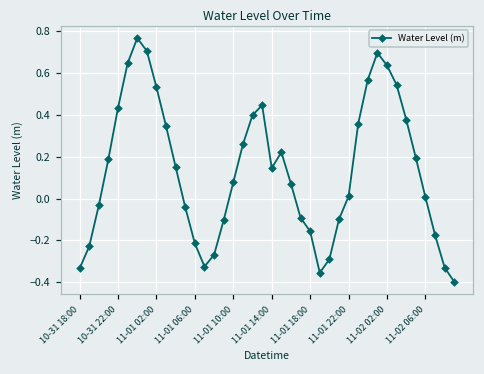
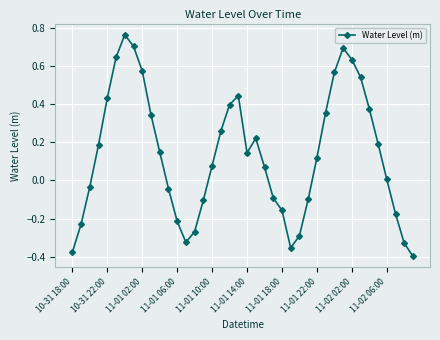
10-31 18:00: -0.33 -> -0.38
11-01 02:00: 0.53 -> 0.57
11-01 22:00: 0.01 -> 0.12
